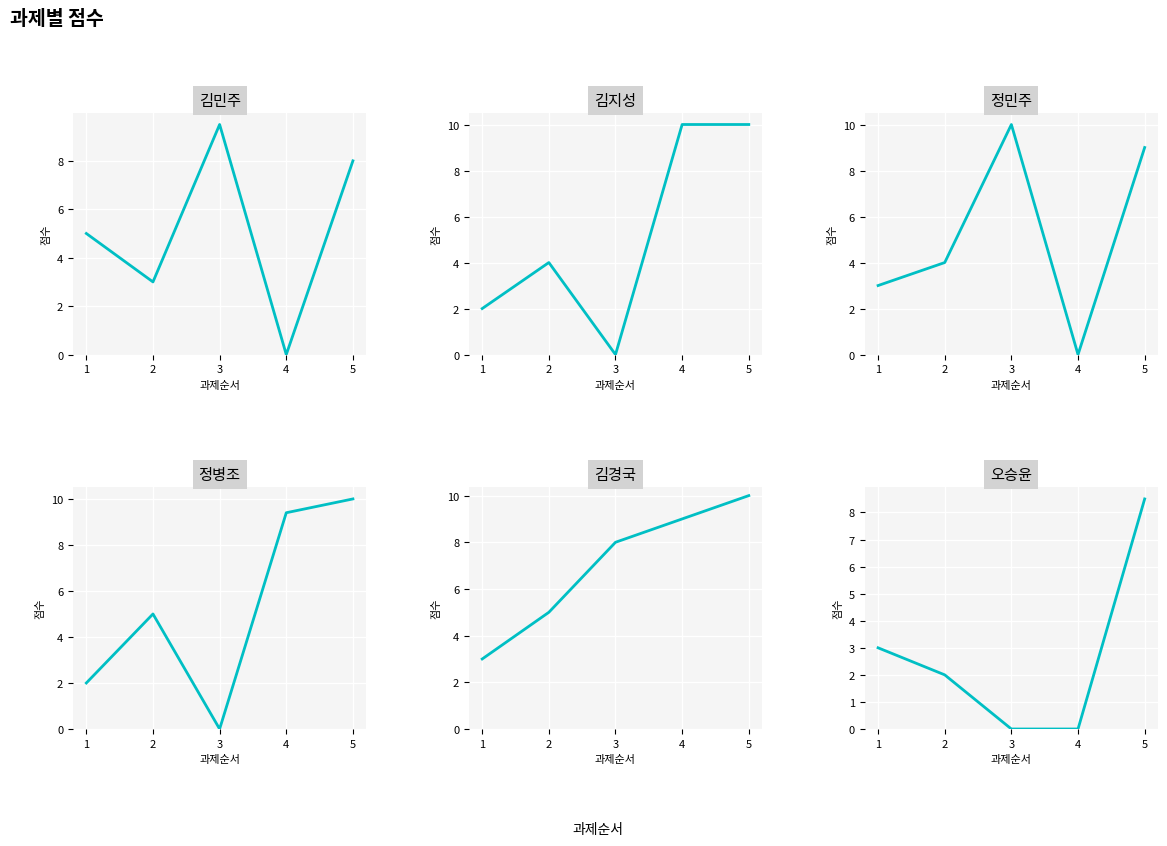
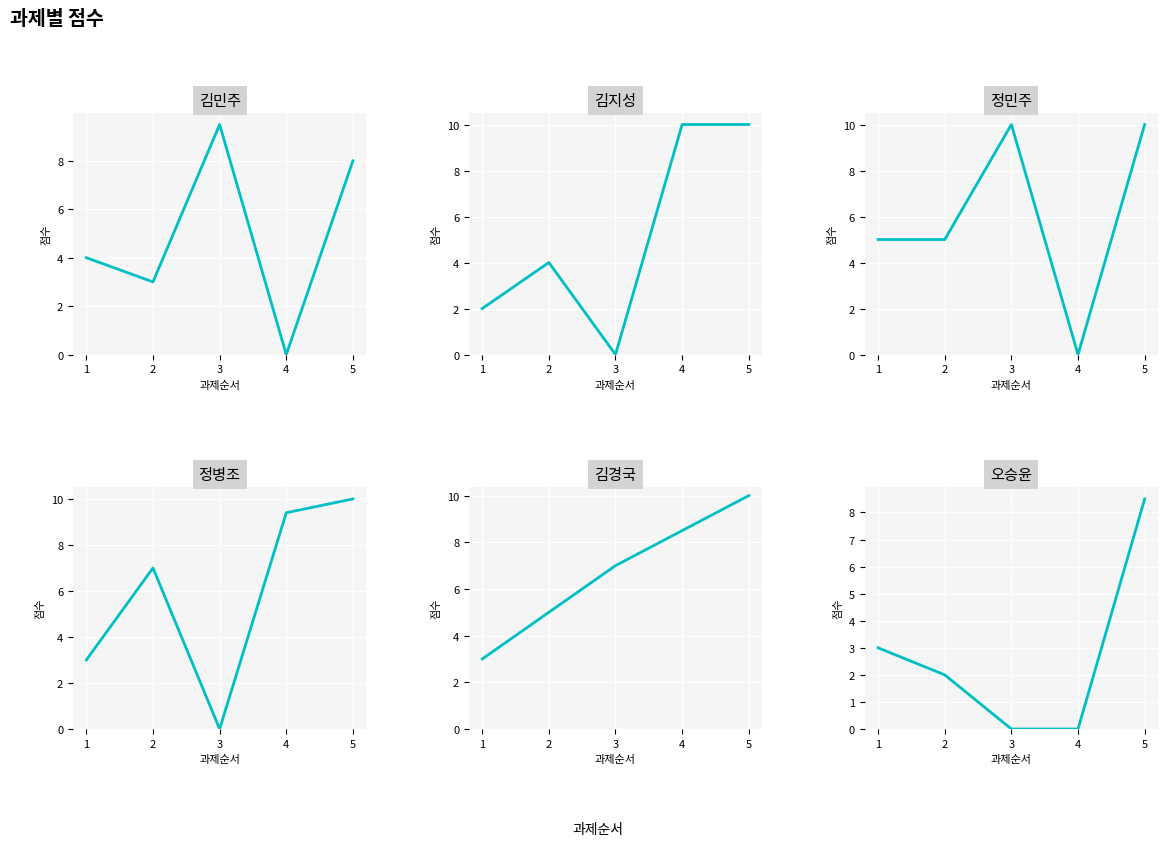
김민주, 1: 5 -> 4
정민주, 1: 3 -> 5
정민주, 2: 4 -> 5
정민주, 5: 9 -> 10
정병조, 1: 2 -> 3
정병조, 2: 5 -> 7
김경국, 3: 8 -> 7
김경국, 4: 9.0 -> 8.5
